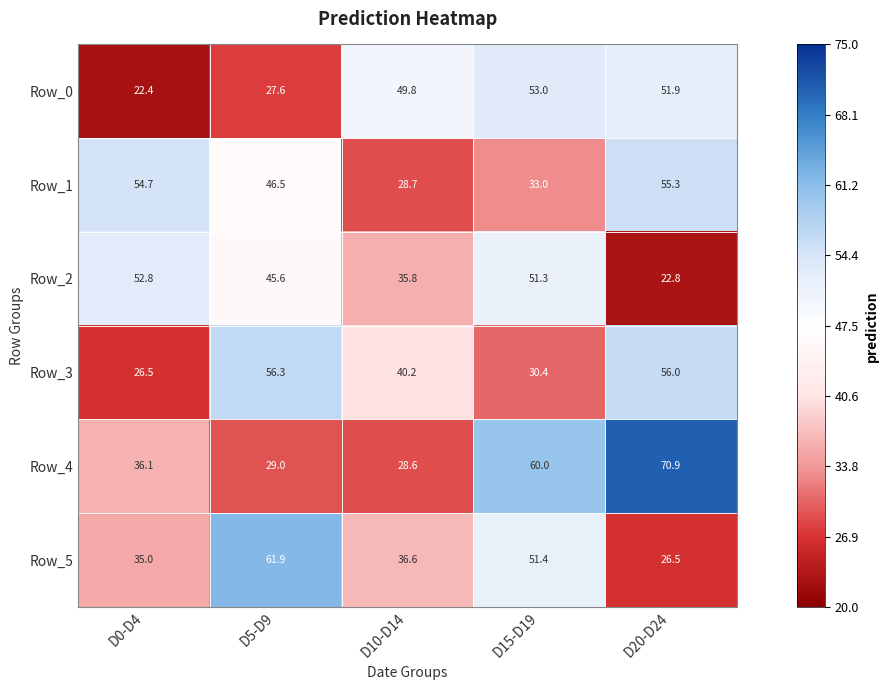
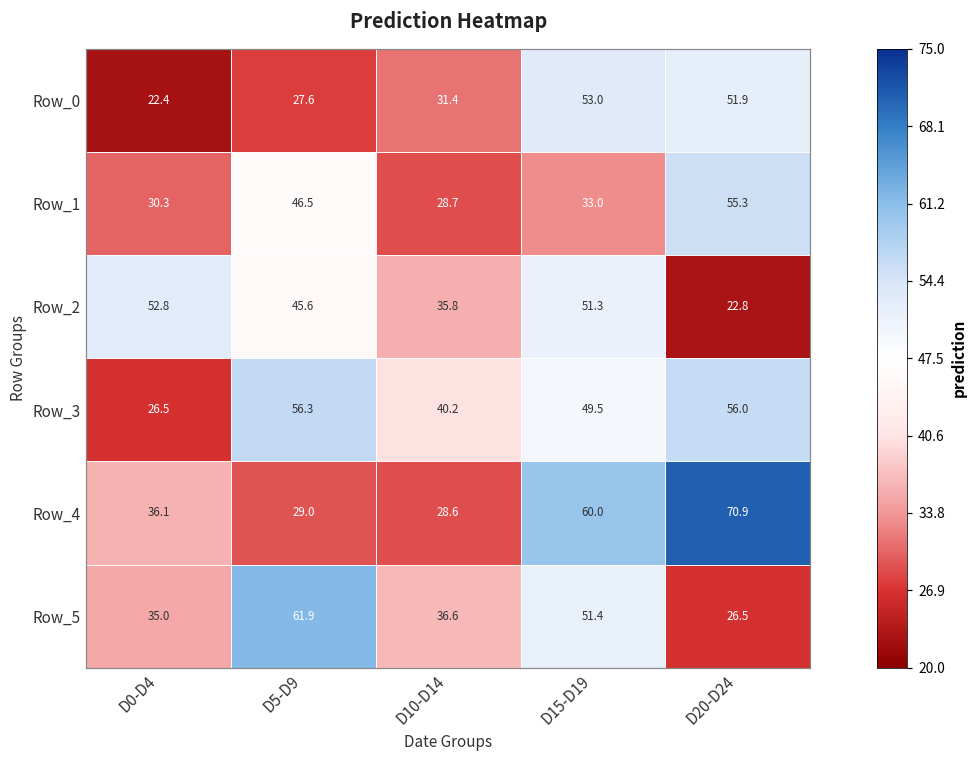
Row_0, D10-D14: 49.8 -> 31.4
Row_1, D0-D4: 54.7 -> 30.3
Row_3, D15-D19: 30.4 -> 49.5
